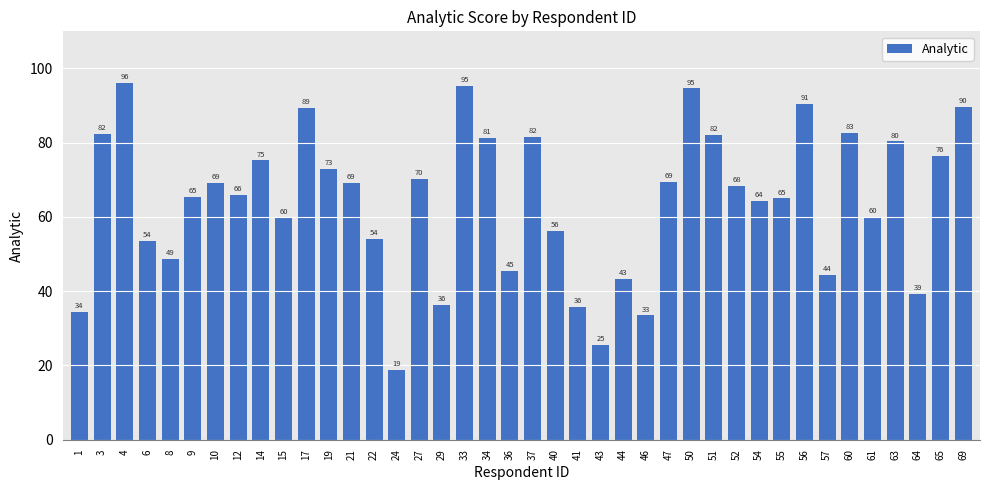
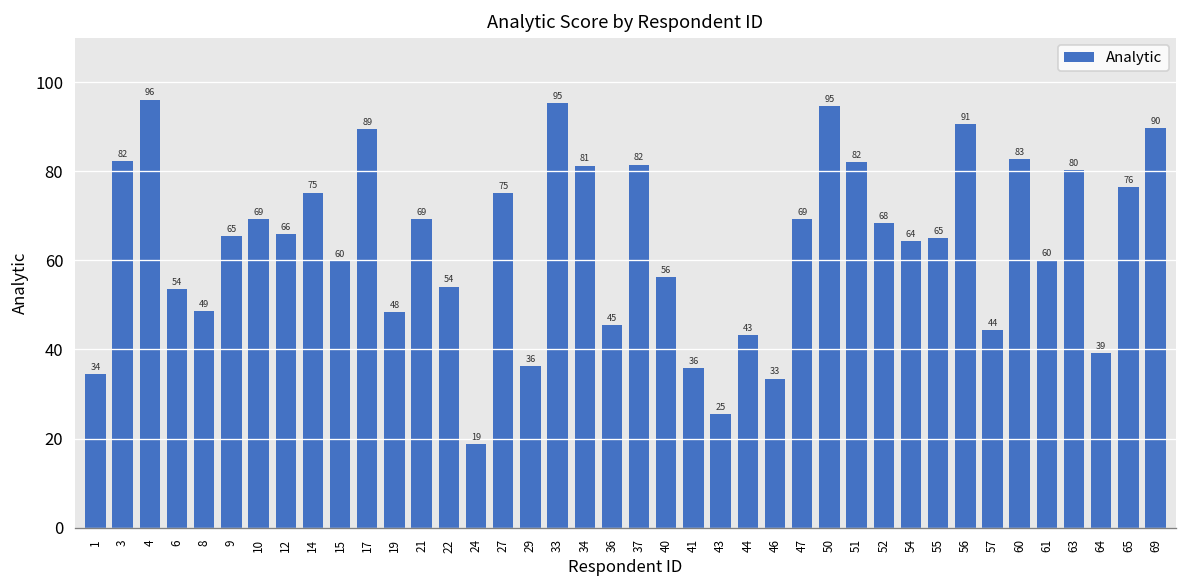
19: 73 -> 48
27: 70 -> 75
